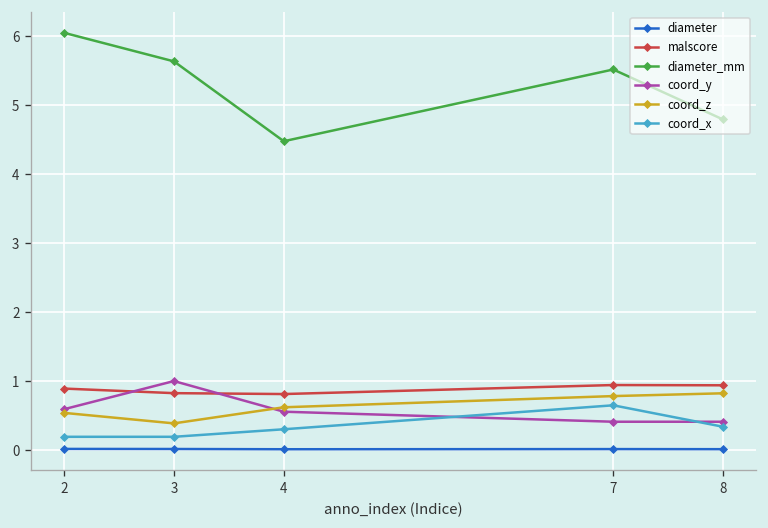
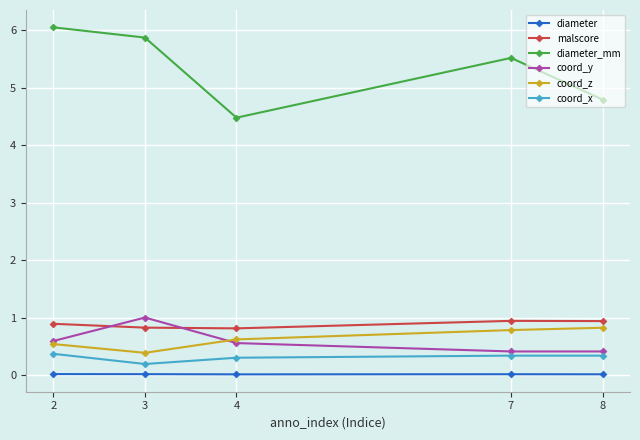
coord_x, 2: 0.2 -> 0.4
diameter_mm, 3: 5.6 -> 5.9
coord_x, 7: 0.7 -> 0.3
